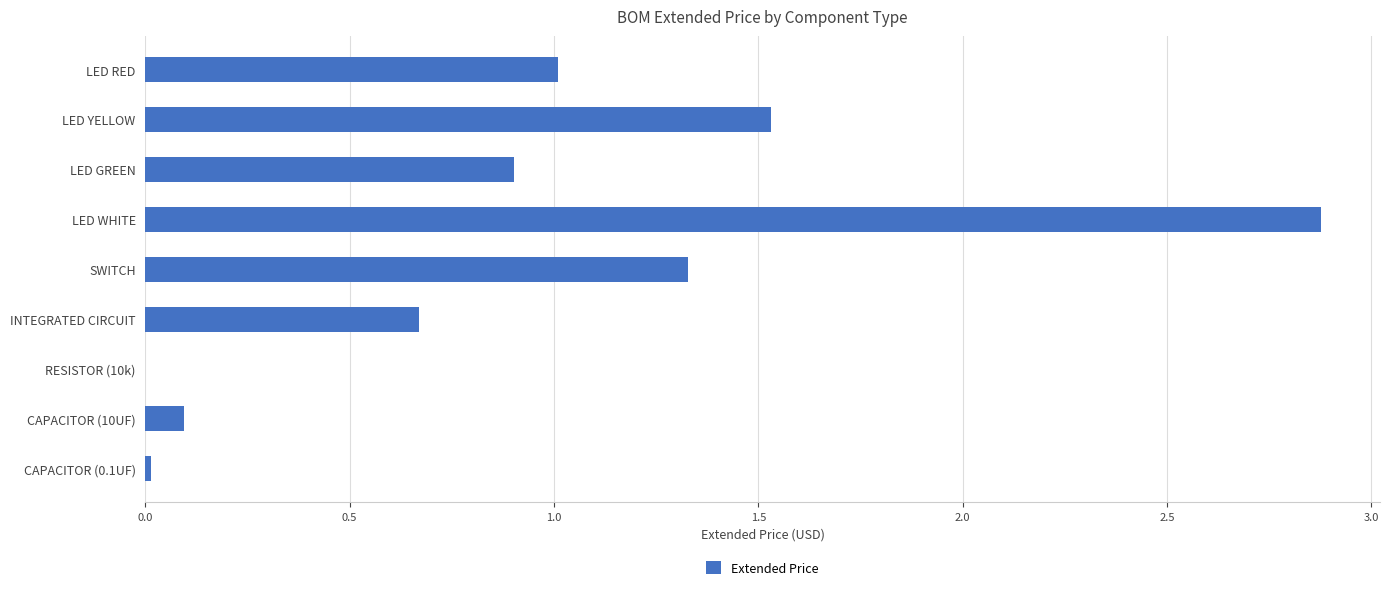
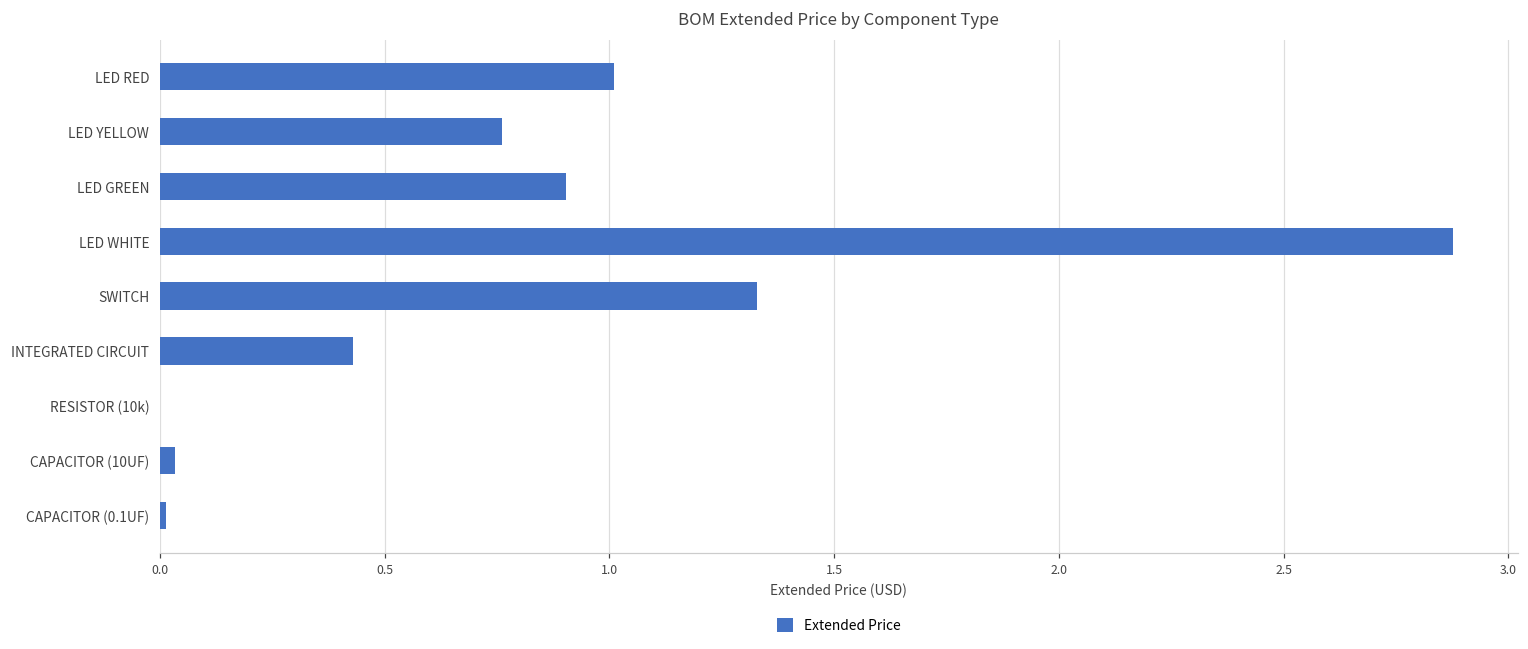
LED YELLOW: 1.53 -> 0.76
INTEGRATED CIRCUIT: 0.67 -> 0.43
CAPACITOR (10UF): 0.09 -> 0.03
